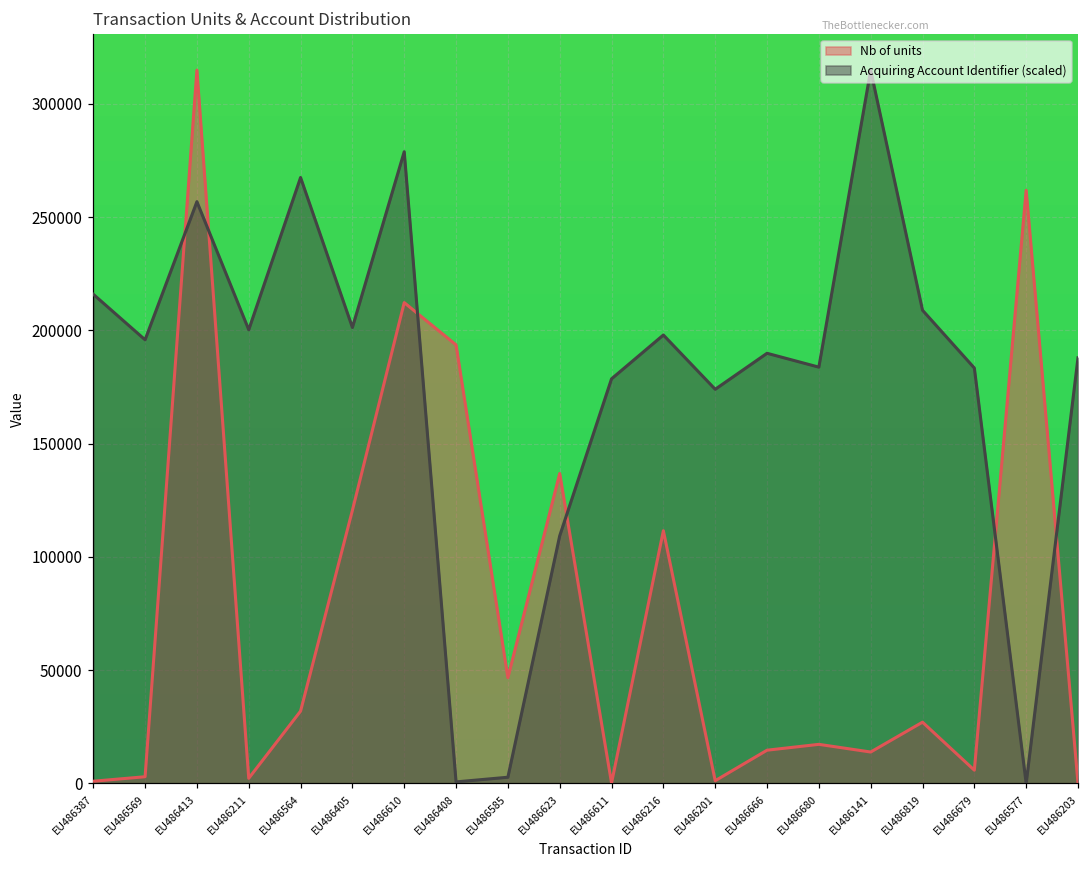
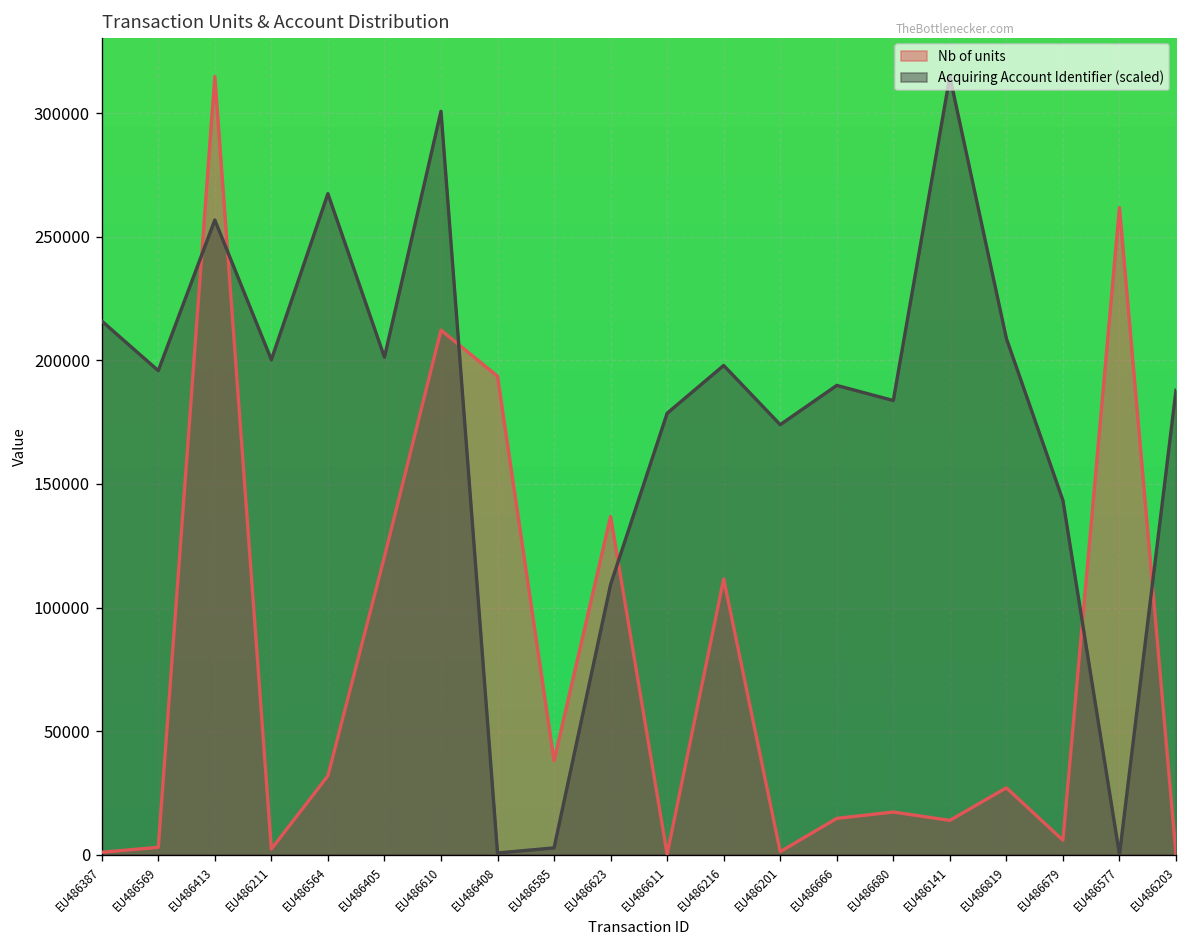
Acquiring Account Identifier (scaled), EU486610: 279000 -> 301000
Nb of units, EU486585: 47000 -> 38000
Acquiring Account Identifier (scaled), EU486679: 183000 -> 143000
